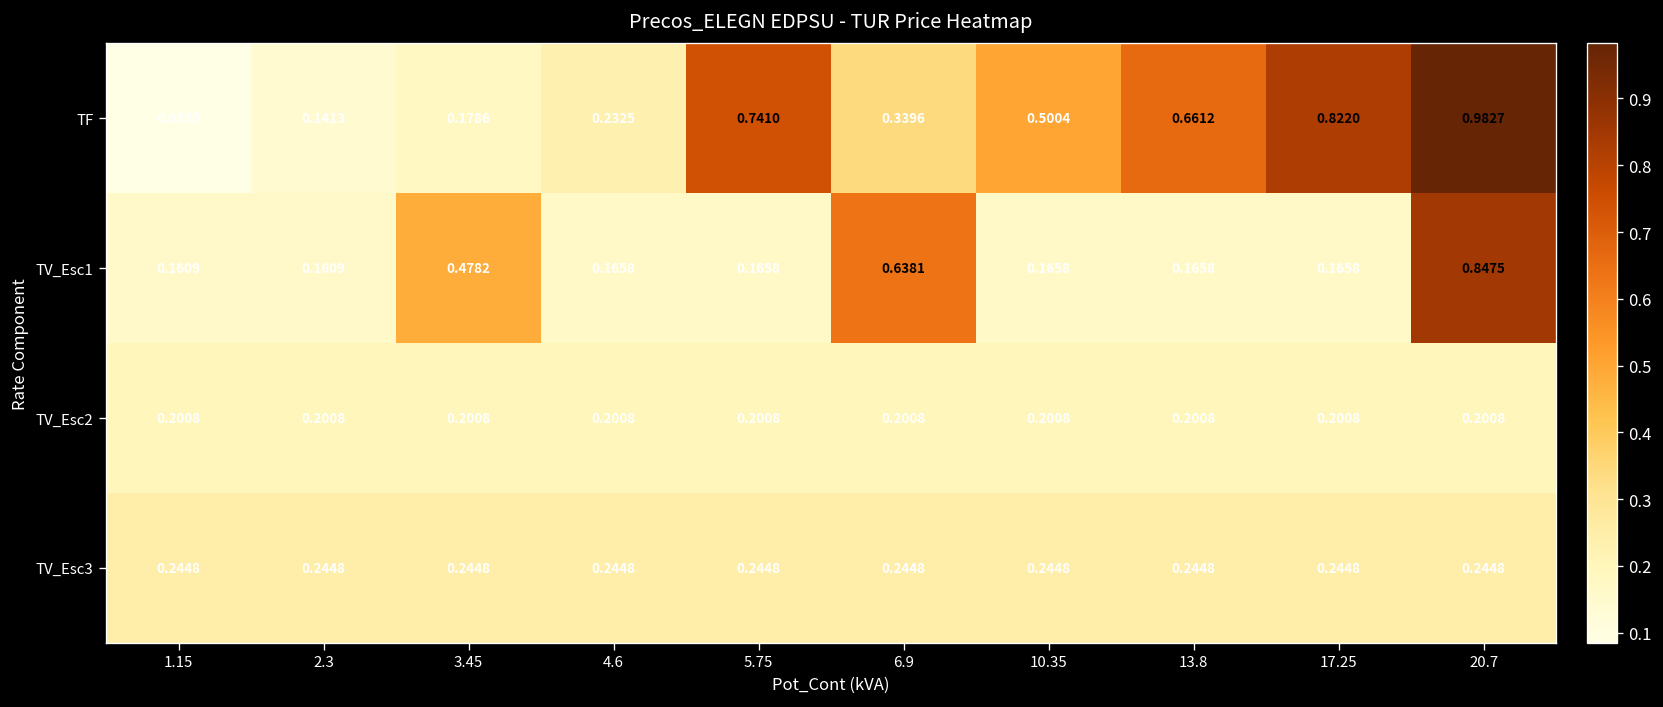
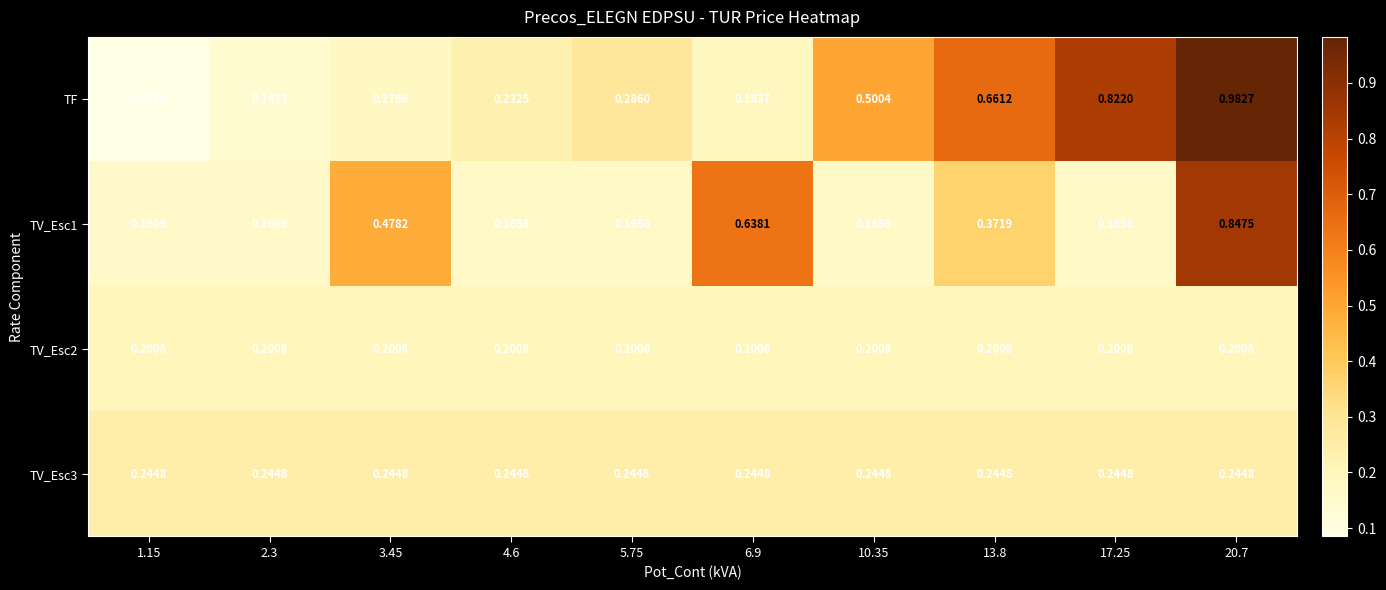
TF, 5.75: 0.7410 -> 0.2860
TF, 6.9: 0.3396 -> 0.1837
TV_Esc1, 13.8: 0.1658 -> 0.3719
